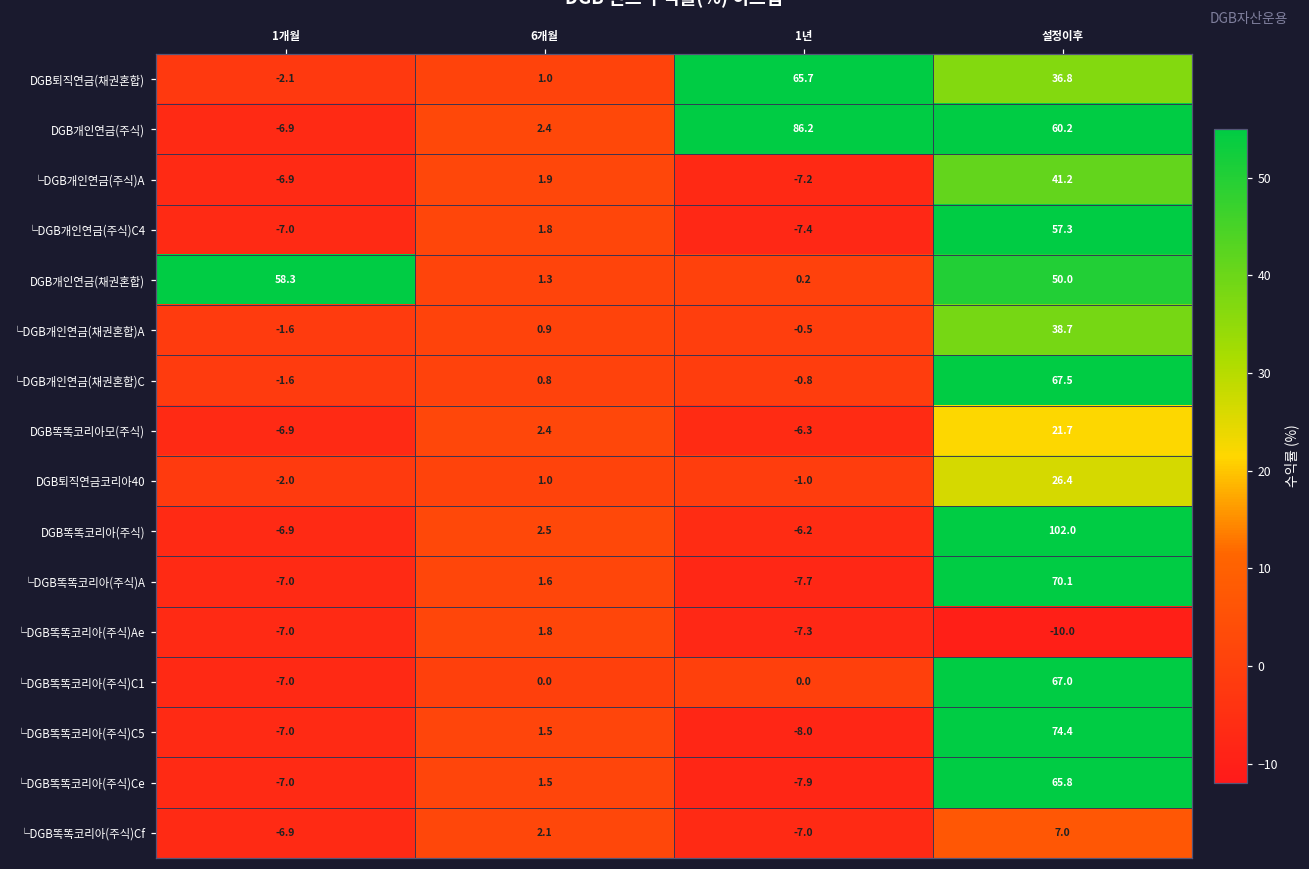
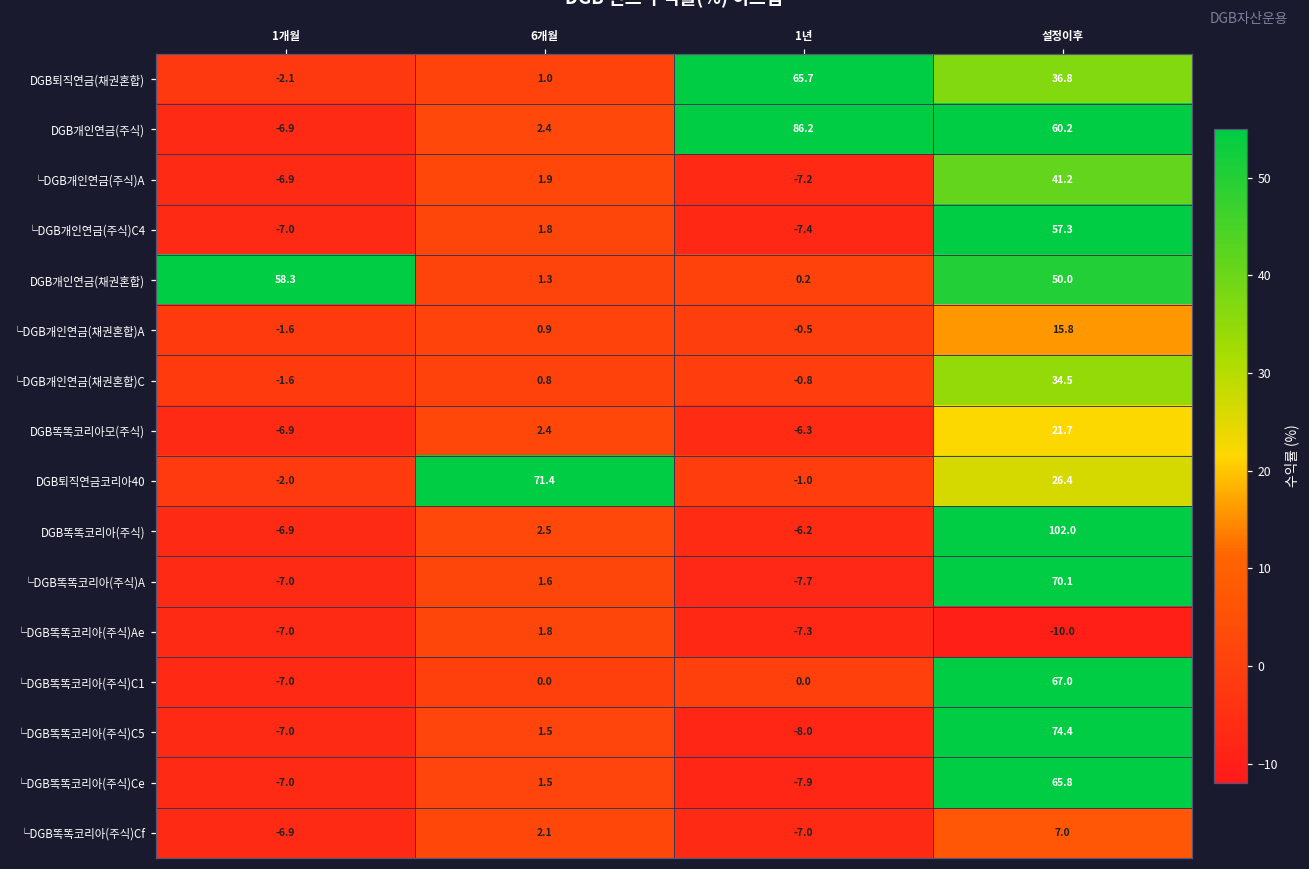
└DGB개인연금(채권혼합)A, 설정이후: 38.7 -> 15.8
└DGB개인연금(채권혼합)C, 설정이후: 67.5 -> 34.5
DGB퇴직연금코리아40, 6개월: 1.0 -> 71.4
